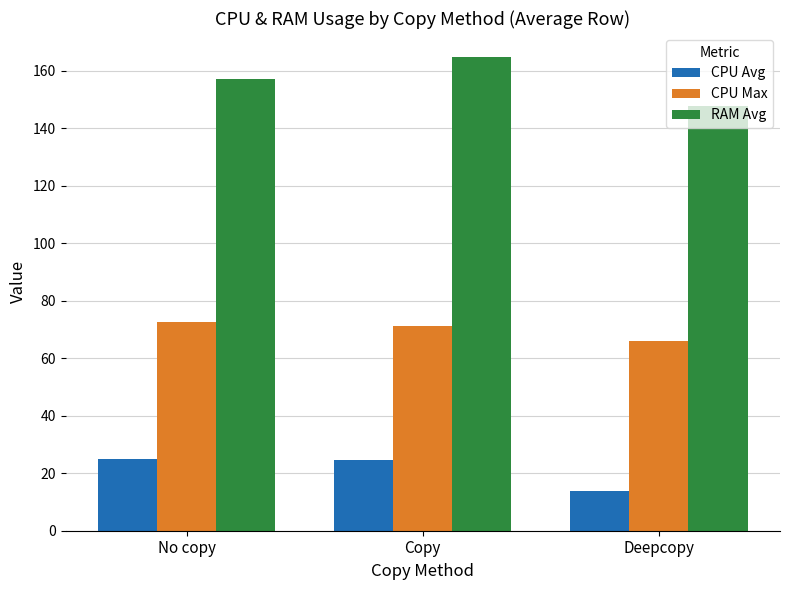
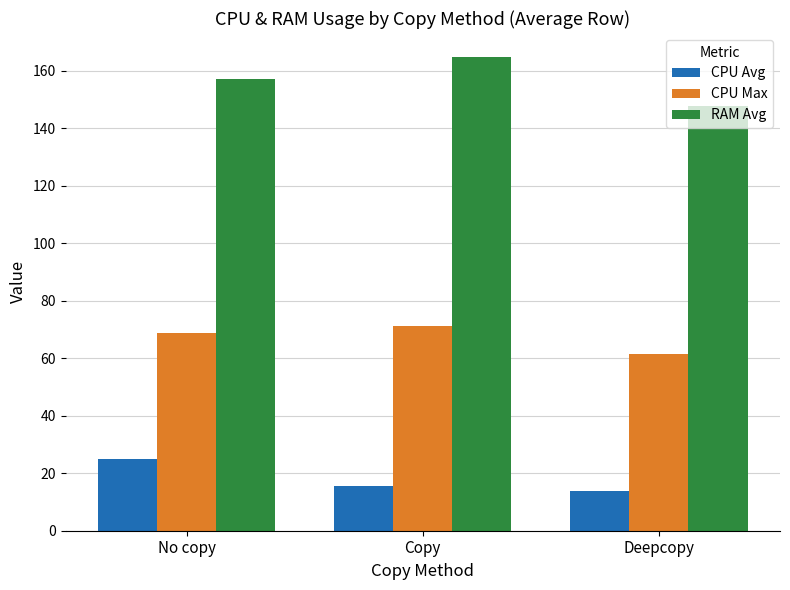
CPU Max, No copy: 73 -> 69
CPU Avg, Copy: 24 -> 15
CPU Max, Deepcopy: 66 -> 62
